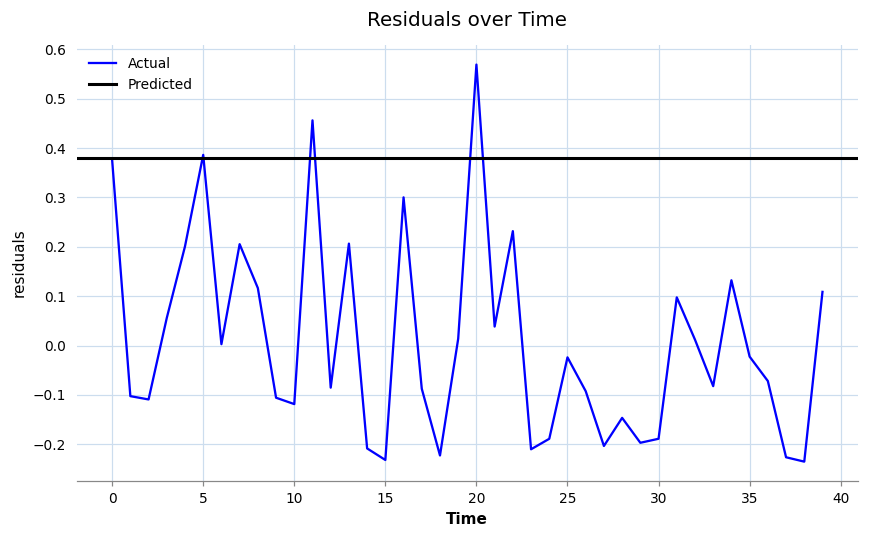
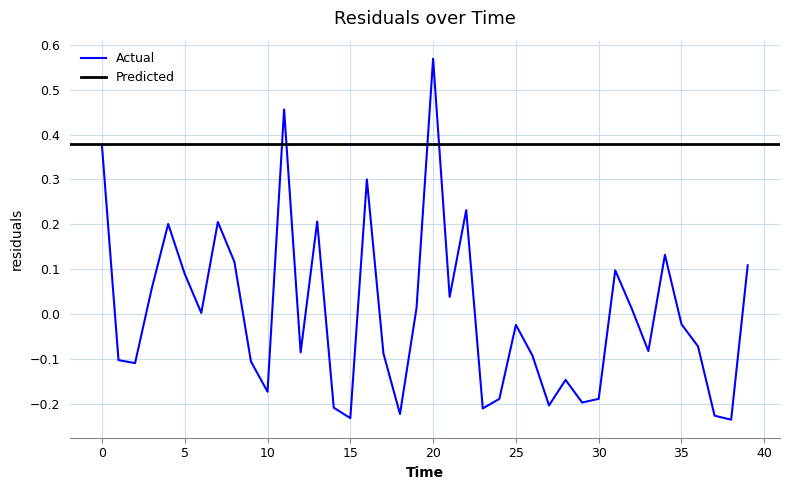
5: 0.39 -> 0.09
10: -0.12 -> -0.17
